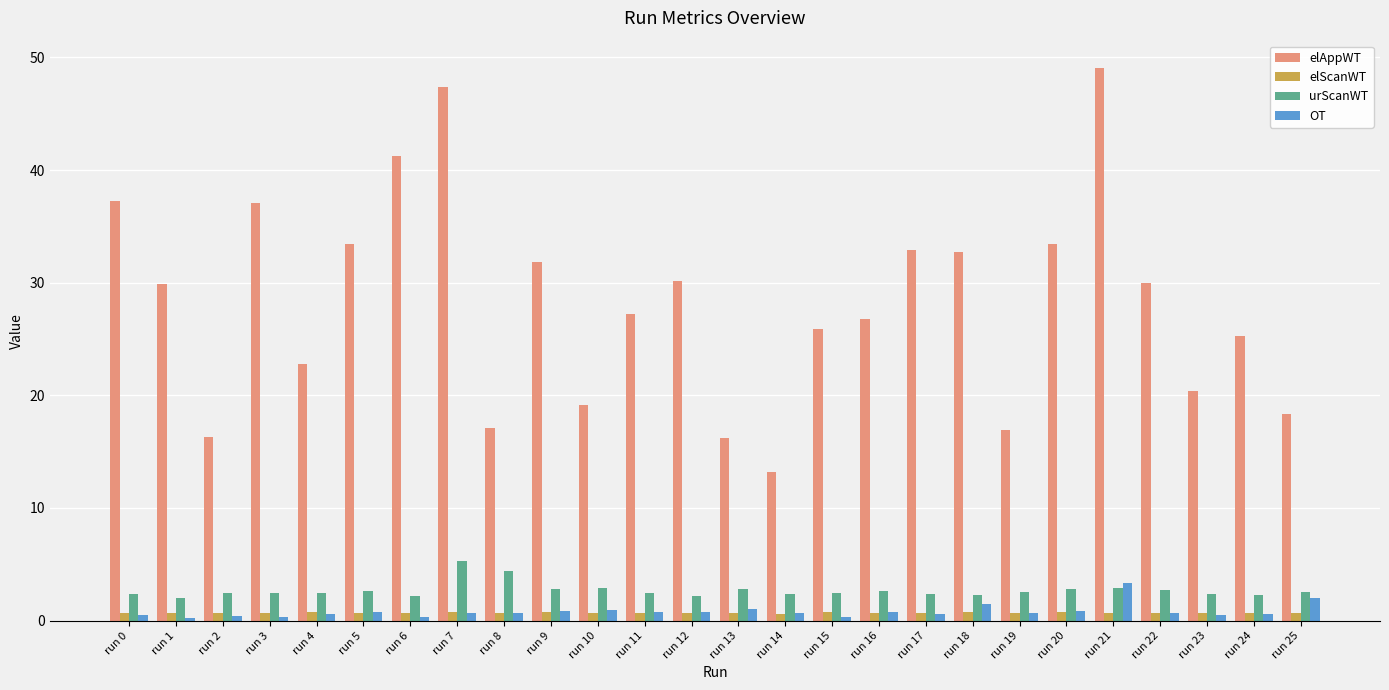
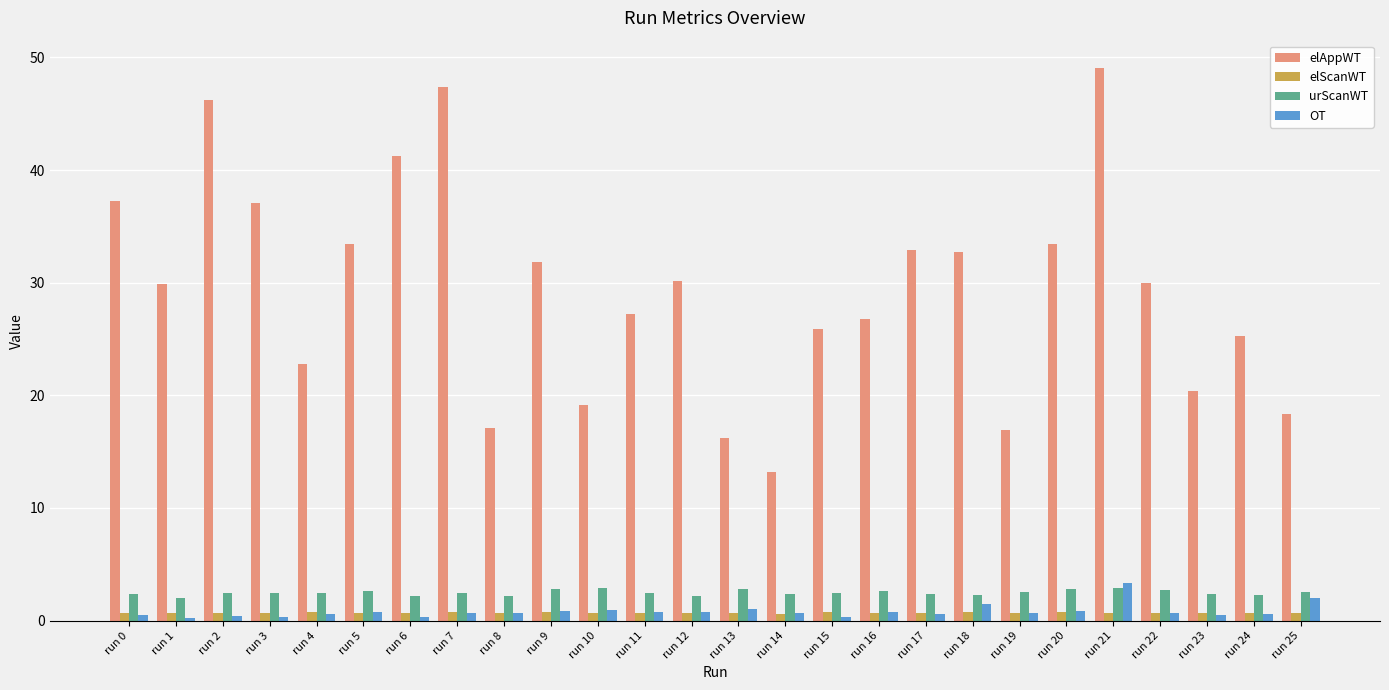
elAppWT, run 2: 16.3 -> 46.2
urScanWT, run 7: 5.3 -> 2.4
urScanWT, run 8: 4.4 -> 2.2
